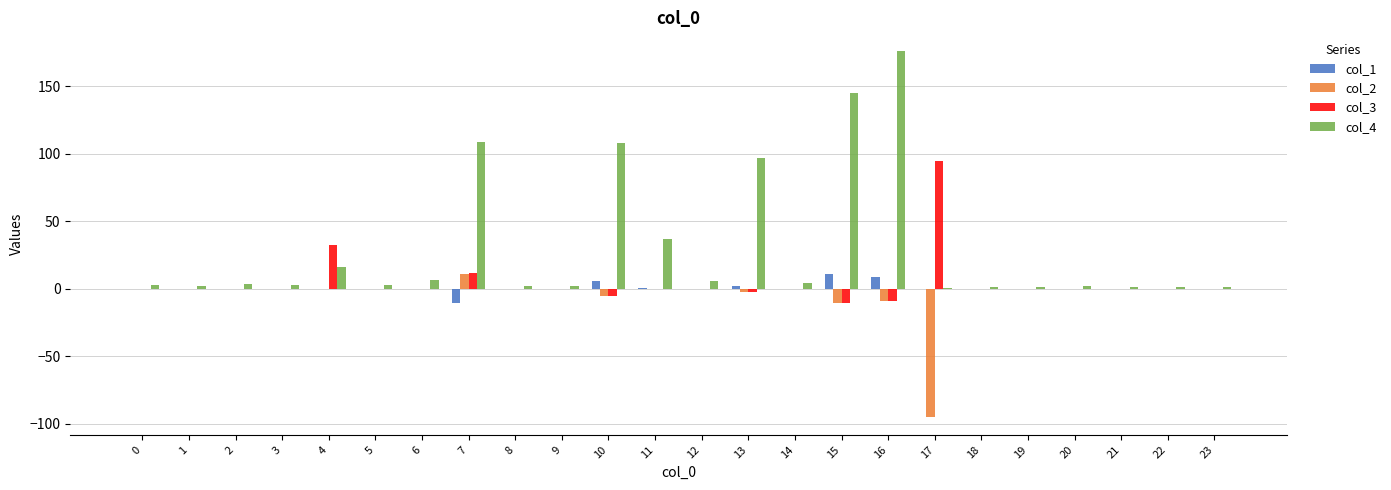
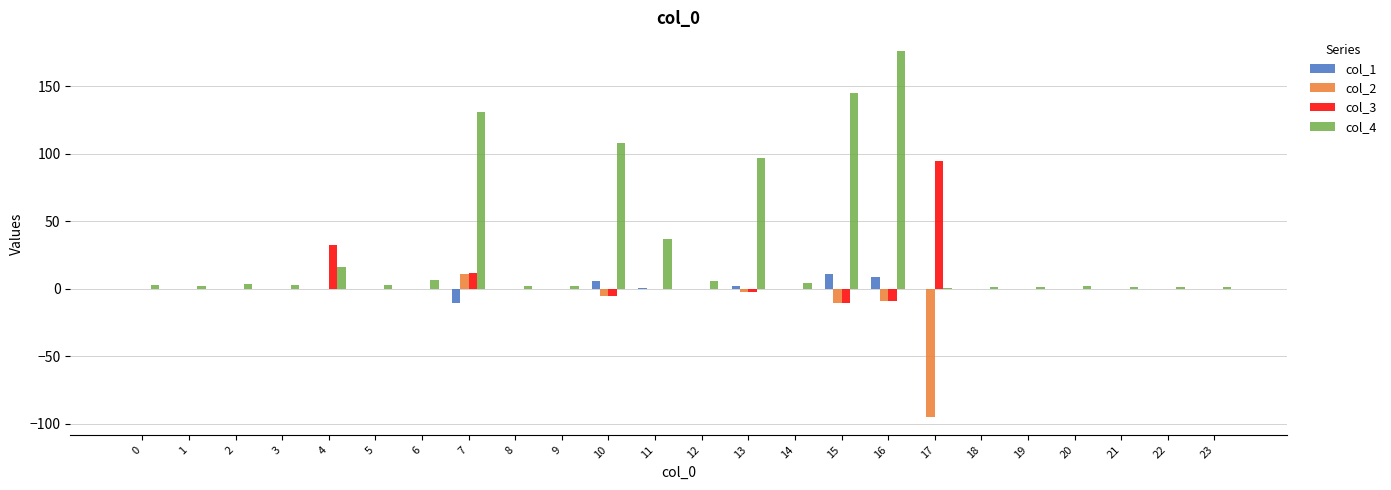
col_4, 7: 109 -> 131
